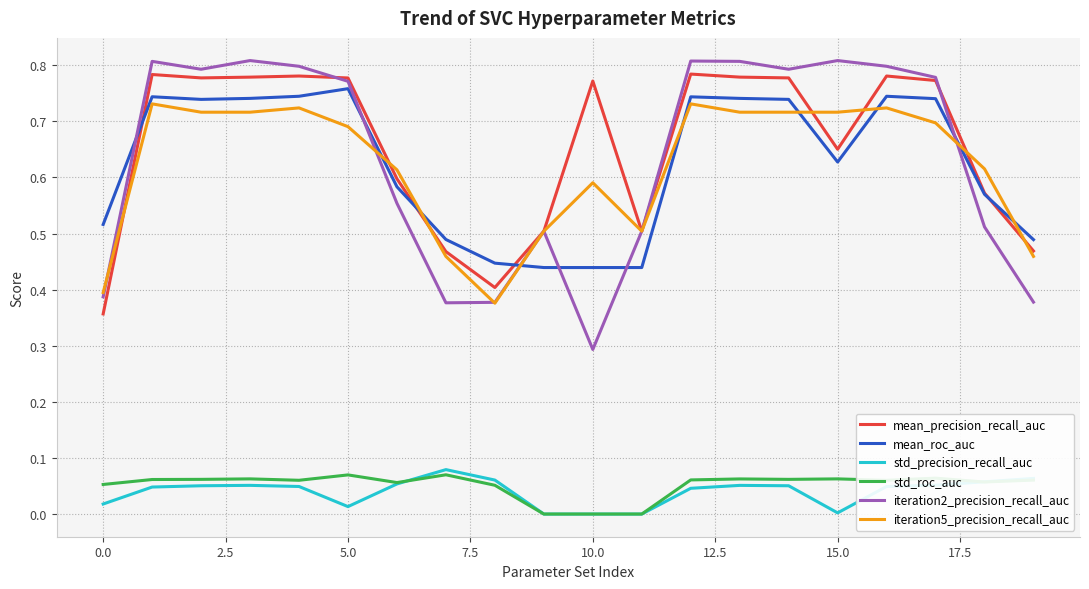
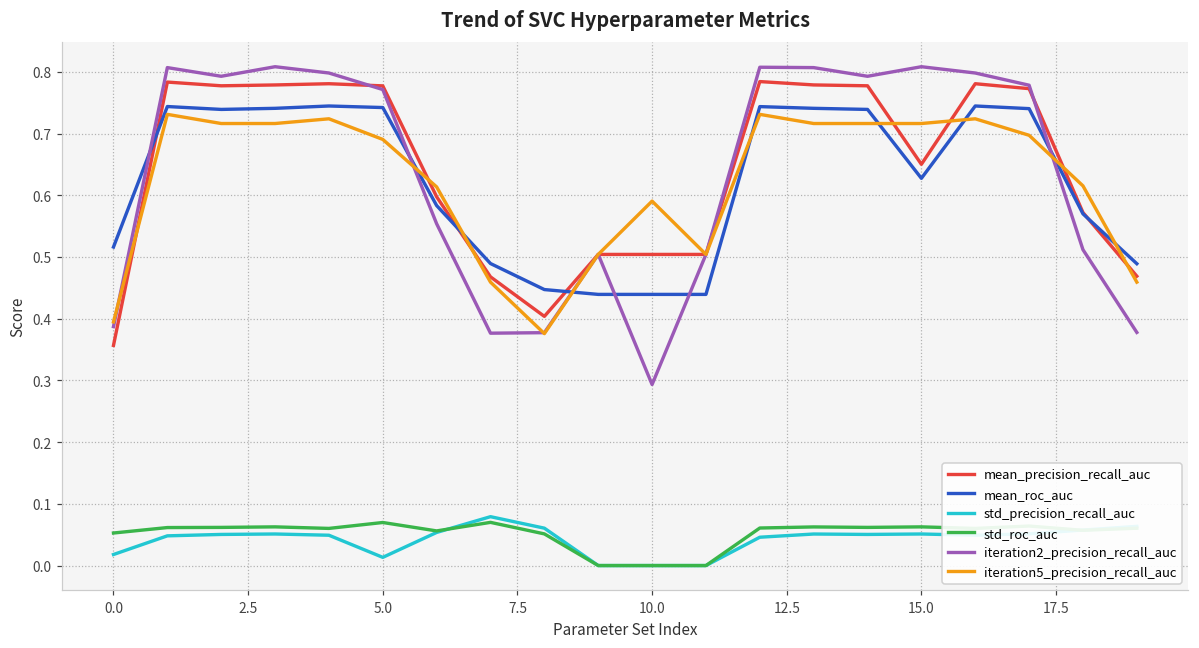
mean_roc_auc, 5.0: 0.76 -> 0.74
mean_precision_recall_auc, 10.0: 0.77 -> 0.50
std_precision_recall_auc, 15.0: 0.00 -> 0.05
